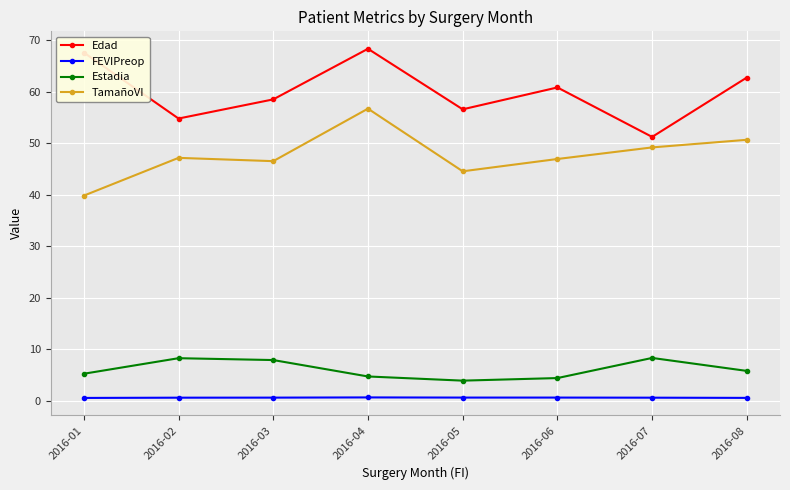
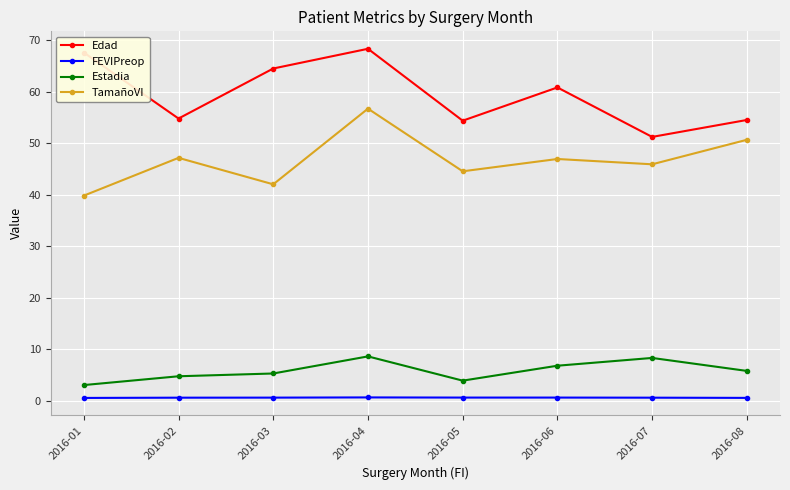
Estadia, 2016-01: 5 -> 3
Estadia, 2016-02: 8 -> 5
Edad, 2016-03: 59 -> 65
Estadia, 2016-03: 8 -> 5
TamañoVI, 2016-03: 47 -> 42
Estadia, 2016-04: 5 -> 9
Edad, 2016-05: 57 -> 54
Estadia, 2016-06: 4 -> 7
TamañoVI, 2016-07: 49 -> 46
Edad, 2016-08: 63 -> 55
